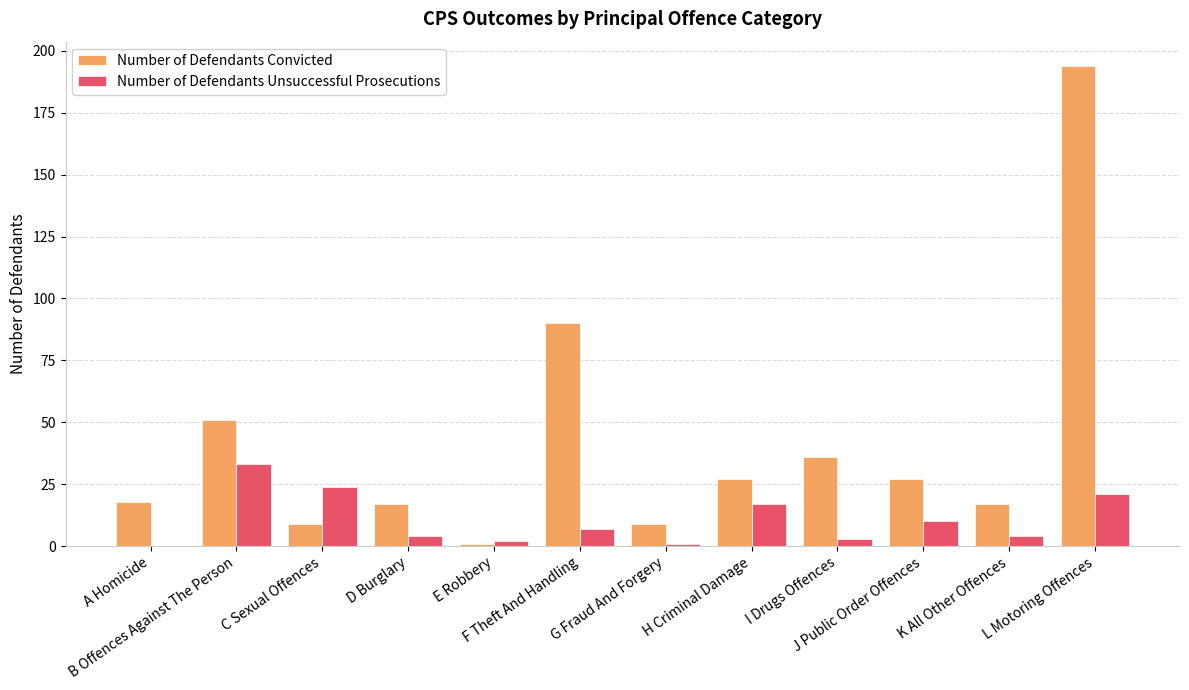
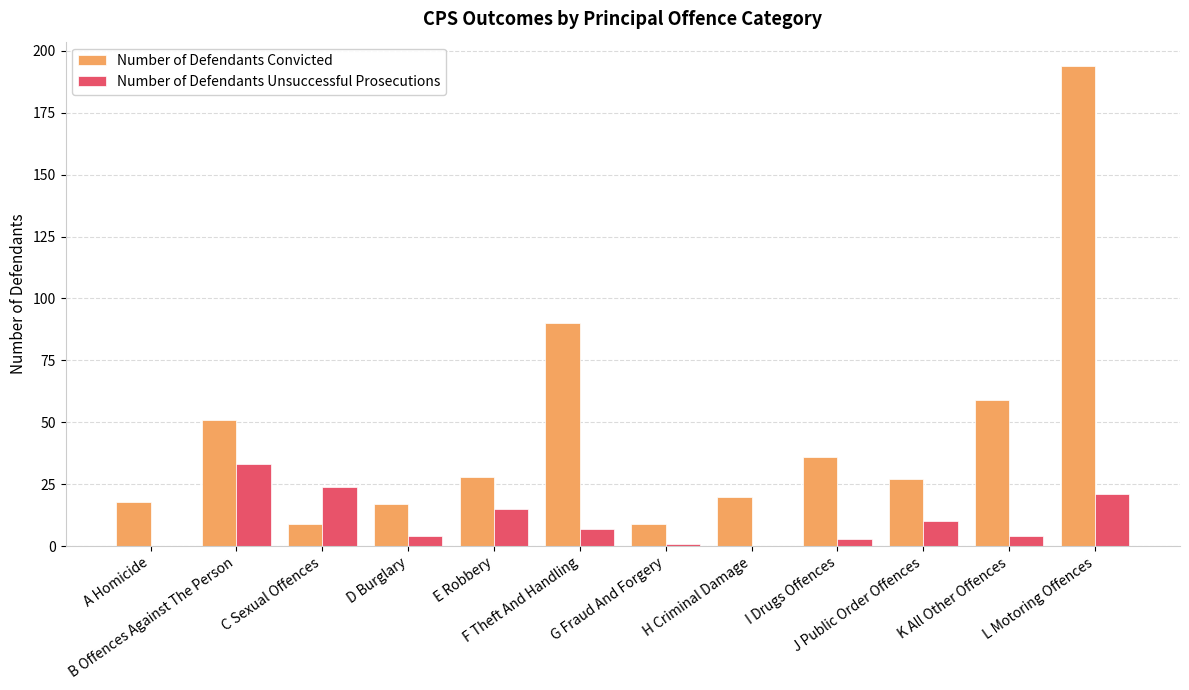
Number of Defendants Convicted, E Robbery: 1 -> 28
Number of Defendants Unsuccessful Prosecutions, E Robbery: 2 -> 15
Number of Defendants Convicted, H Criminal Damage: 27 -> 20
Number of Defendants Unsuccessful Prosecutions, H Criminal Damage: 17 -> 0
Number of Defendants Convicted, K All Other Offences: 17 -> 59
